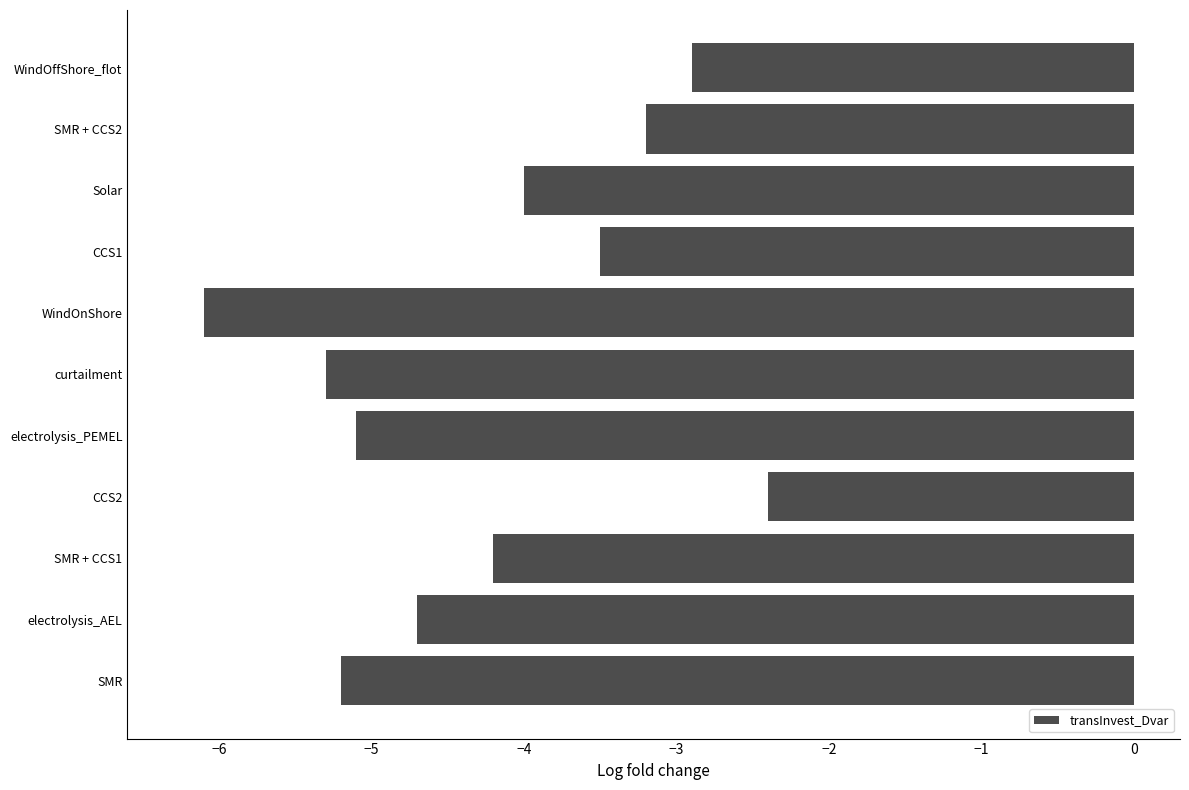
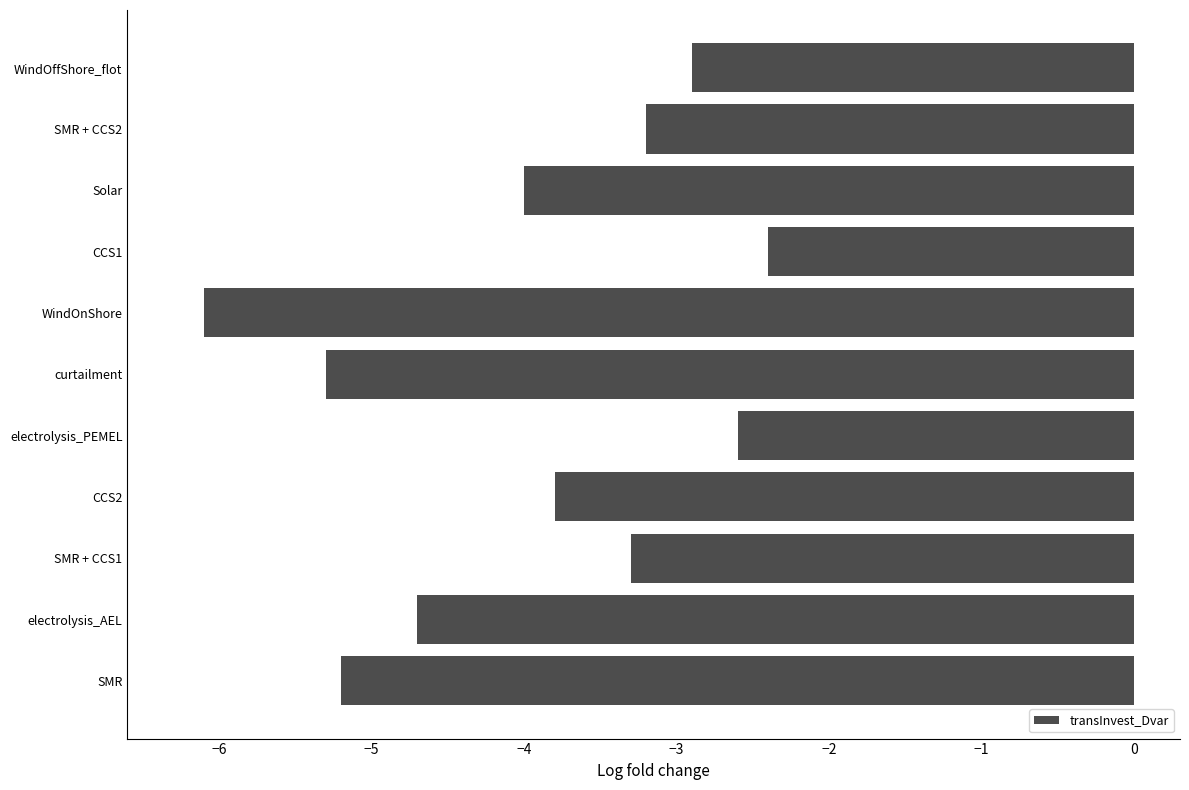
CCS1: -3.5 -> -2.4
electrolysis_PEMEL: -5.1 -> -2.6
CCS2: -2.4 -> -3.8
SMR + CCS1: -4.2 -> -3.3
